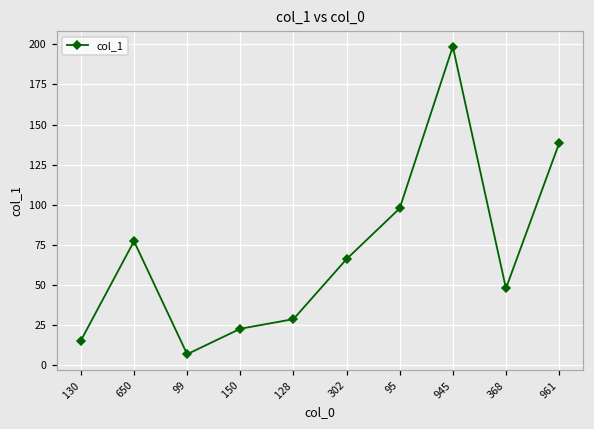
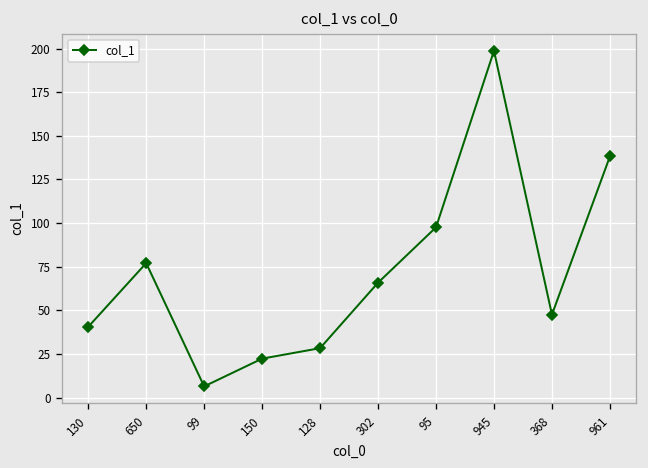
130: 15 -> 41
